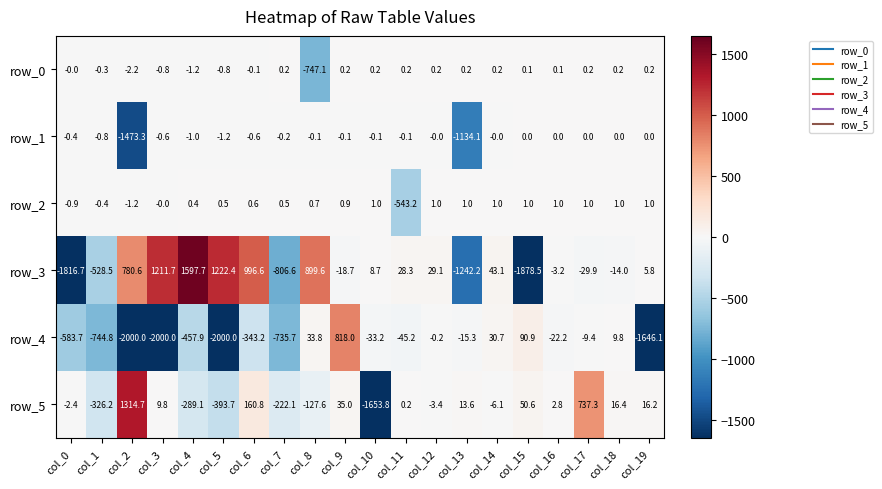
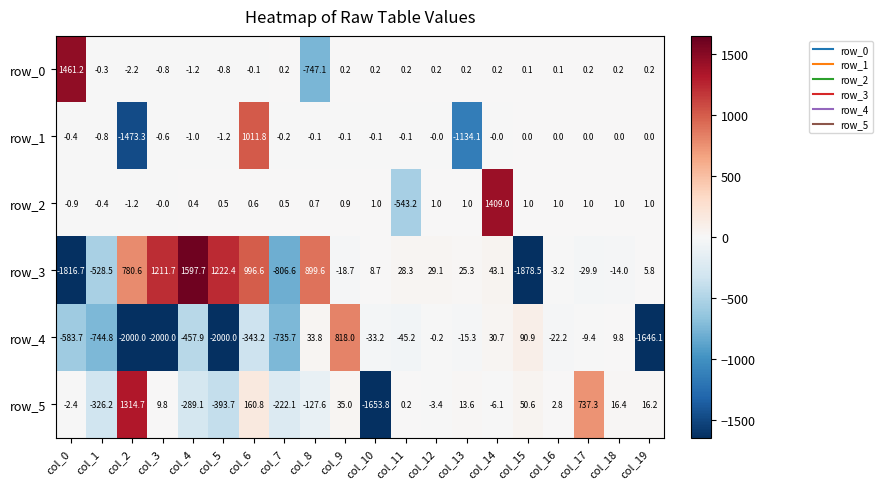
row_0, col_0: -0.0 -> 1461.2
row_1, col_6: -0.6 -> 1011.8
row_2, col_14: 1.0 -> 1409.0
row_3, col_13: -1242.2 -> 25.3
